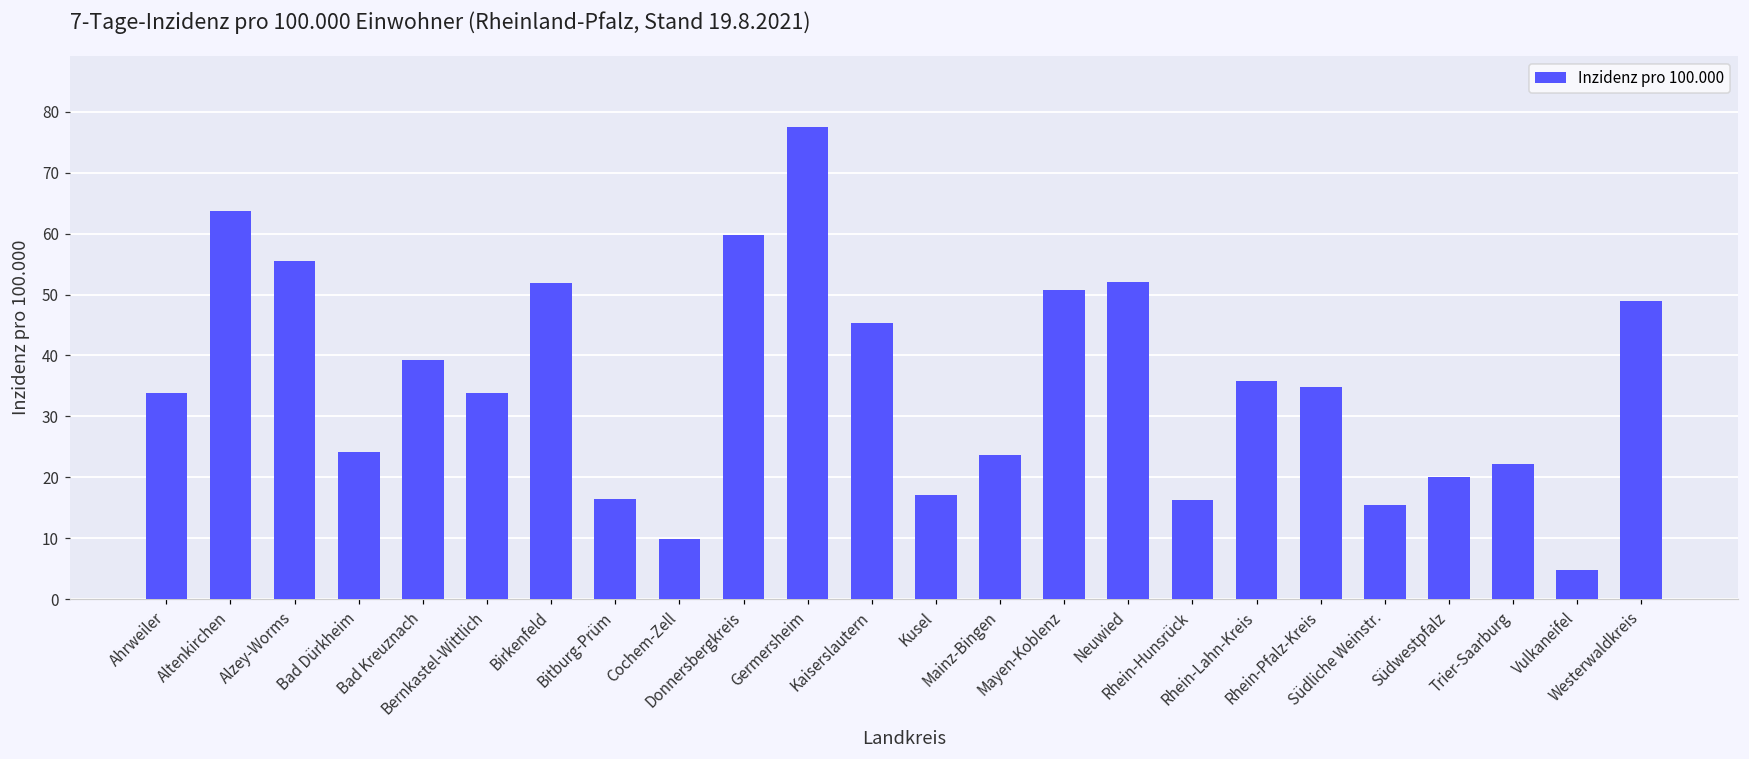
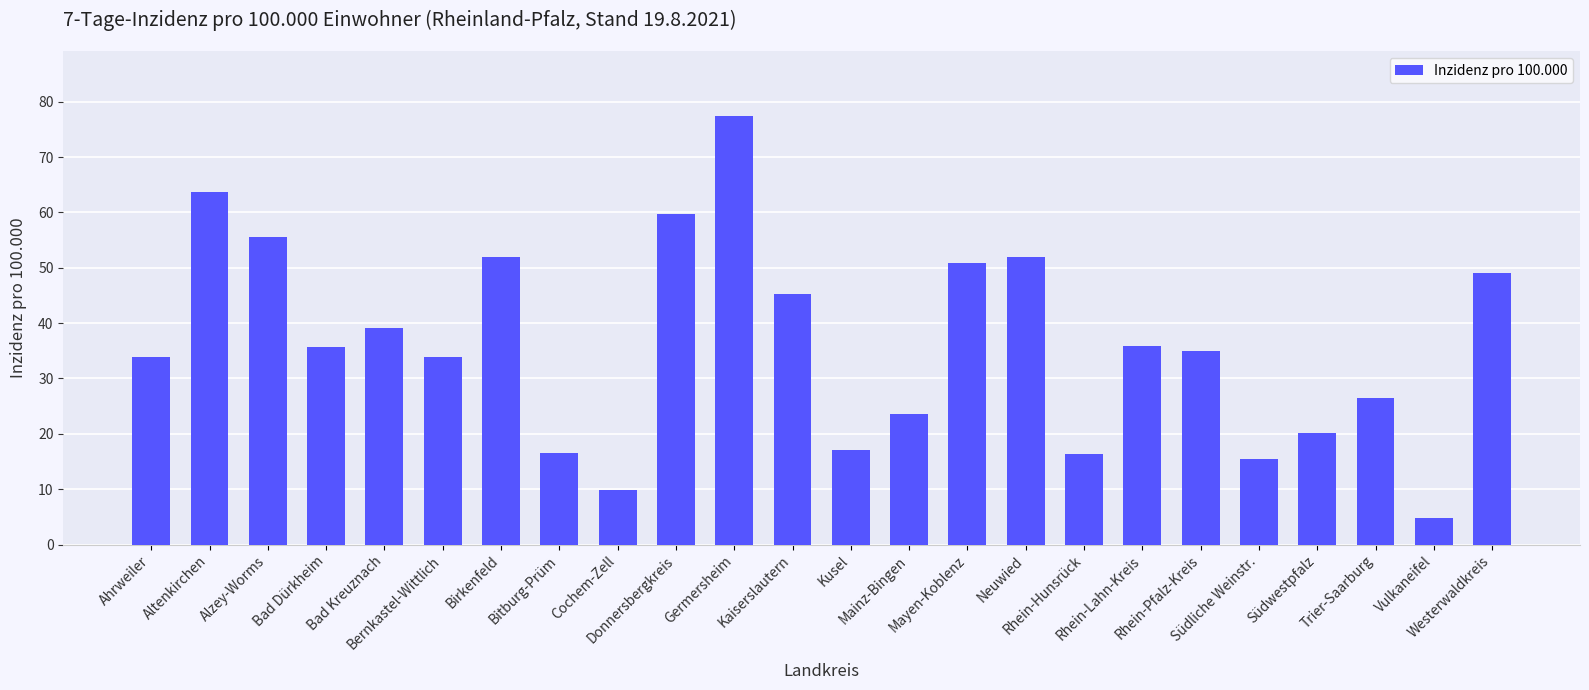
Bad Dürkheim: 24 -> 36
Trier-Saarburg: 22 -> 26
